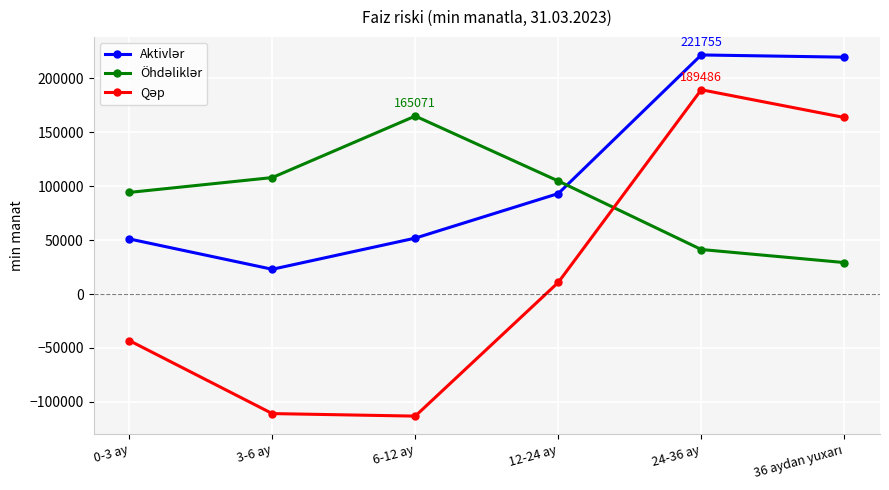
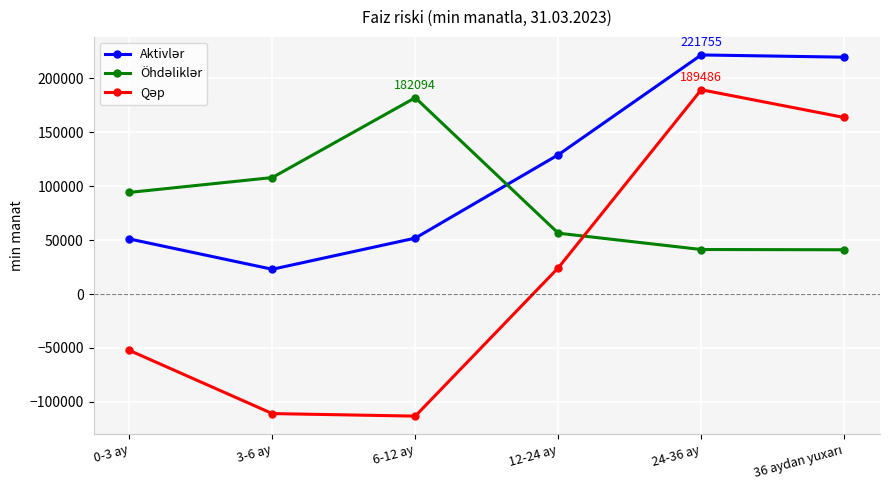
Qəp, 0-3 ay: -43000 -> -52000
Öhdəliklər, 6-12 ay: 165071 -> 182094
Aktivlər, 12-24 ay: 93000 -> 129000
Öhdəliklər, 12-24 ay: 105000 -> 56000
Qəp, 12-24 ay: 11000 -> 24000
Öhdəliklər, 36 aydan yuxarı: 29000 -> 41000
